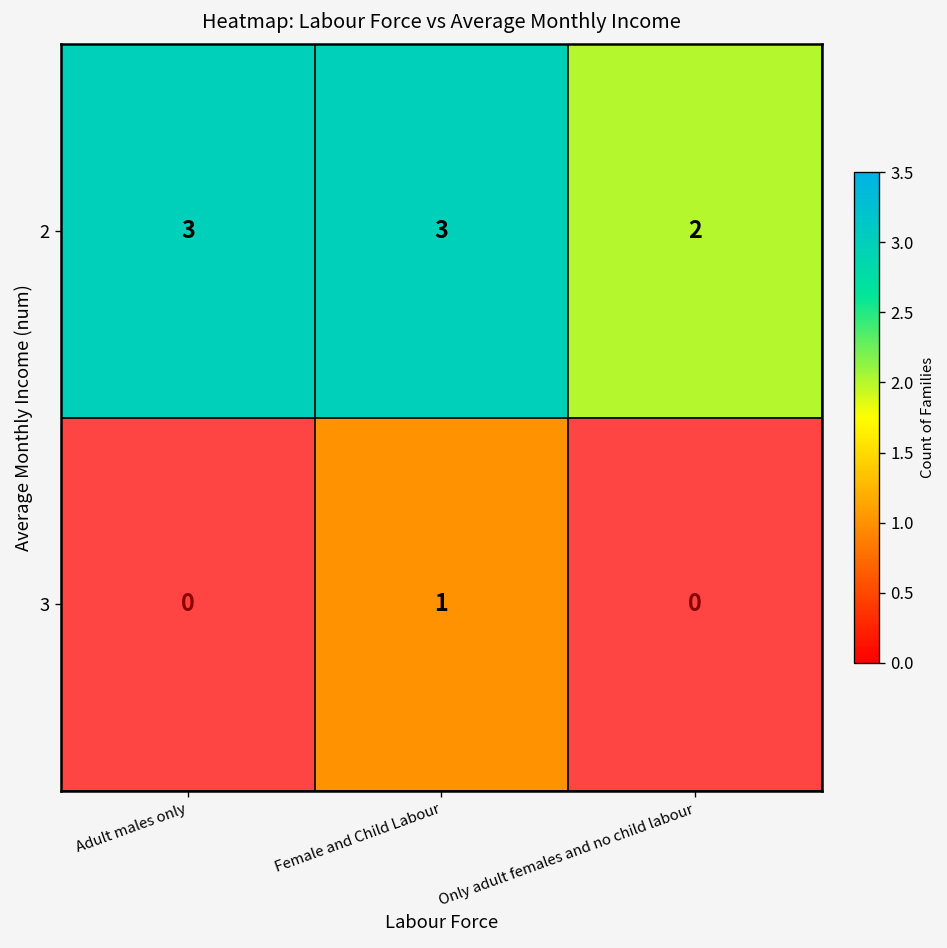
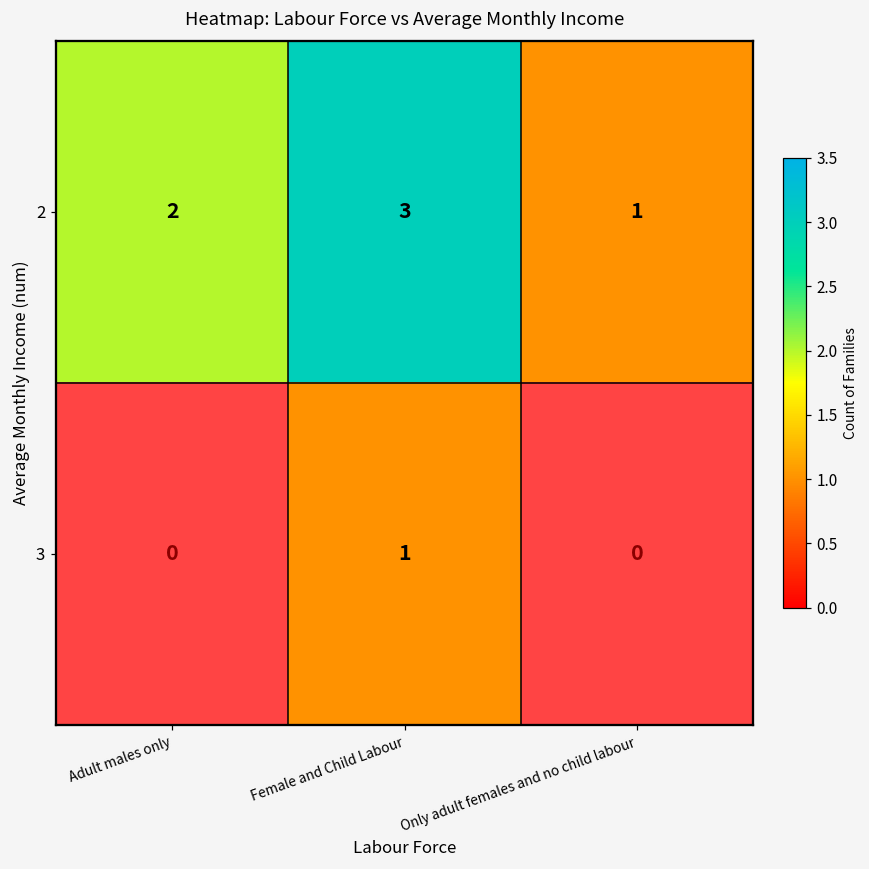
2, Adult males only: 3 -> 2
2, Only adult females and no child labour: 2 -> 1
